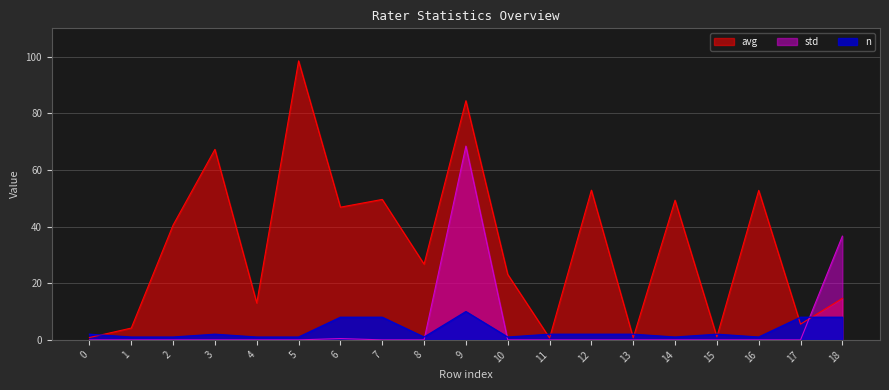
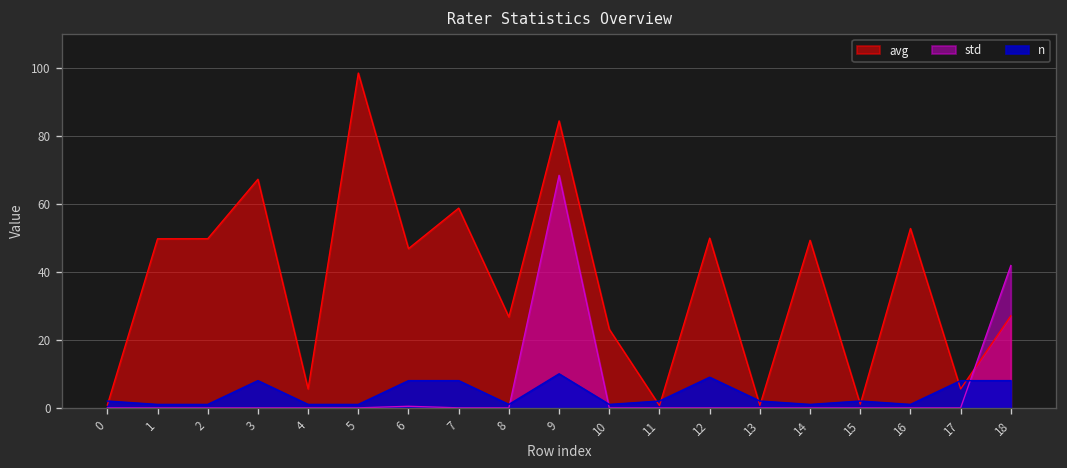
avg, 1: 4 -> 50
avg, 2: 41 -> 50
n, 3: 2 -> 8
avg, 4: 13 -> 6
avg, 7: 50 -> 59
avg, 12: 53 -> 50
n, 12: 2 -> 9
avg, 18: 15 -> 27
std, 18: 37 -> 42
